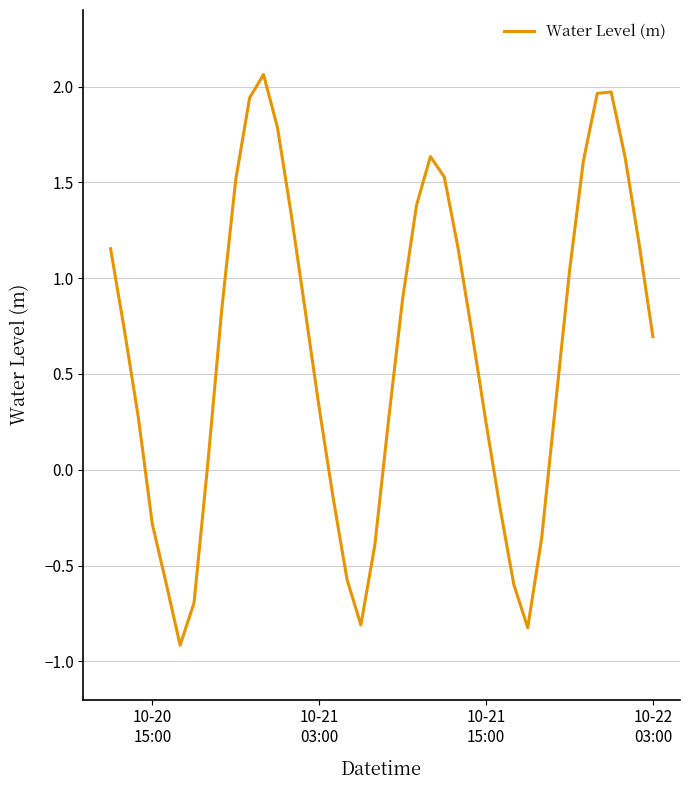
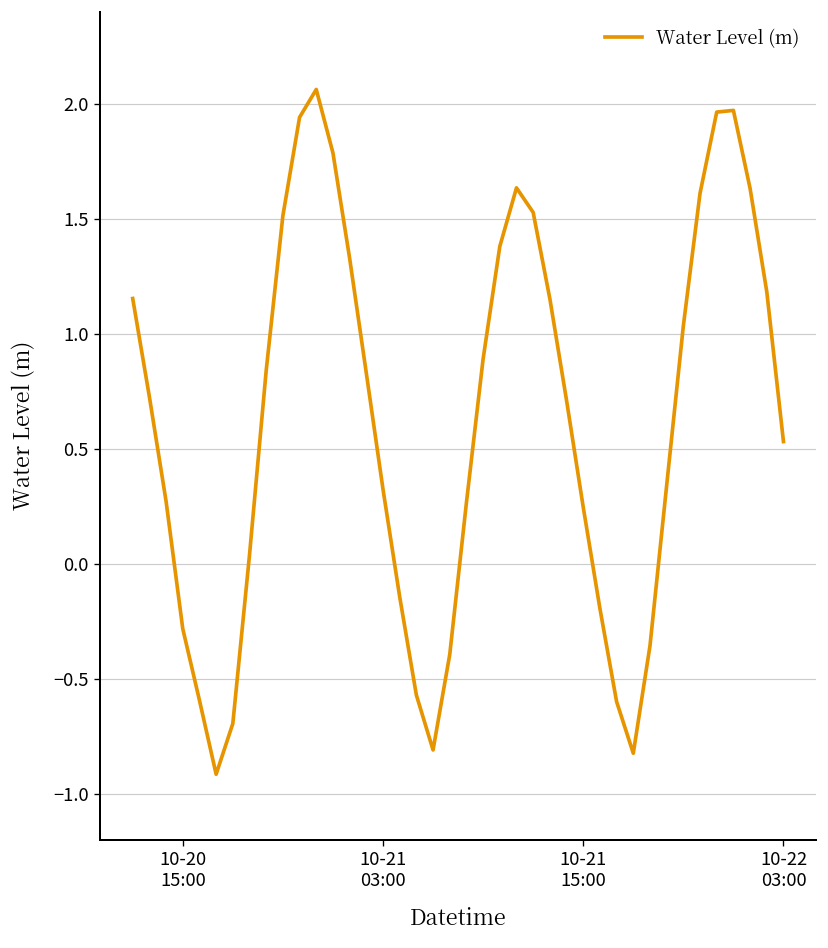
10-22 03:00: 0.70 -> 0.53
